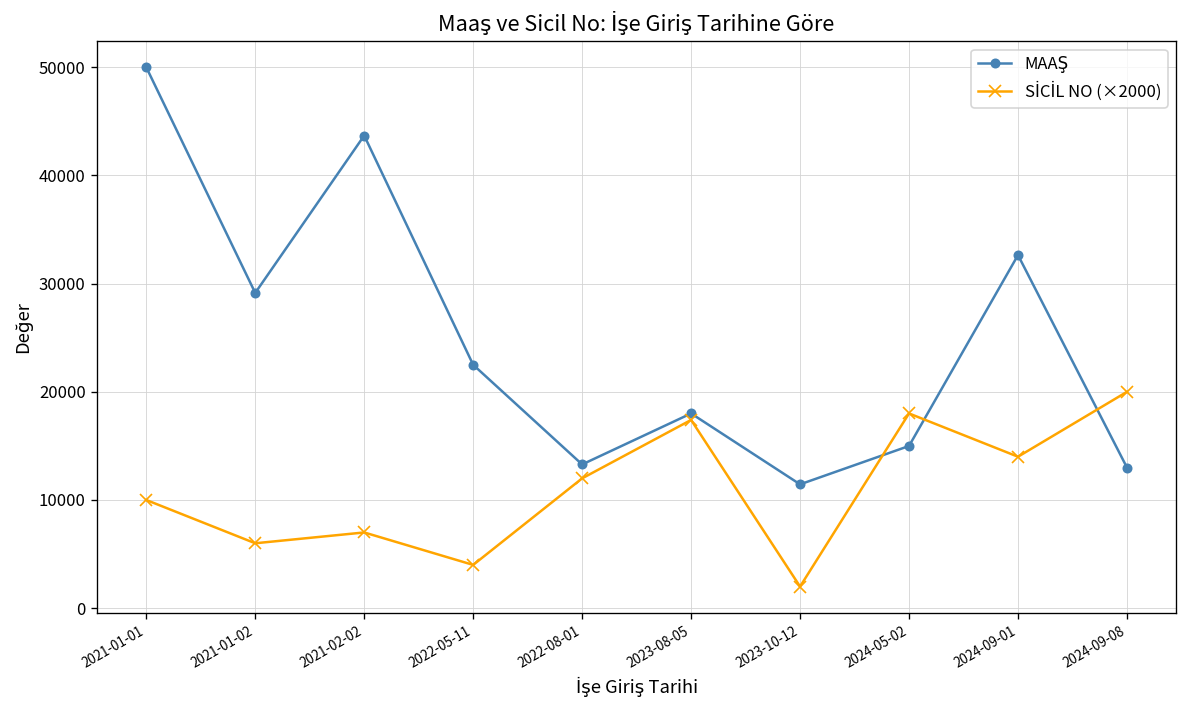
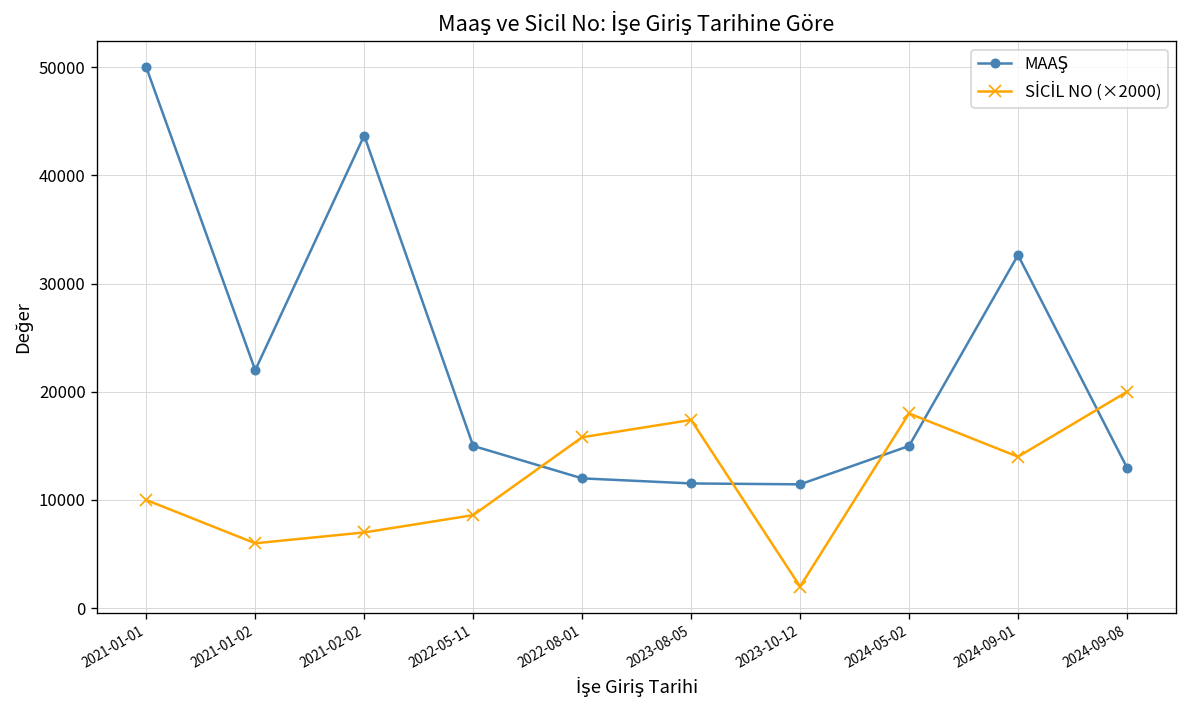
MAAŞ, 2021-01-02: 29000 -> 22000
MAAŞ, 2022-05-11: 22000 -> 15000
SİCİL NO (×2000), 2022-05-11: 4000 -> 9000
MAAŞ, 2022-08-01: 13000 -> 12000
SİCİL NO (×2000), 2022-08-01: 12000 -> 16000
MAAŞ, 2023-08-05: 18000 -> 12000
